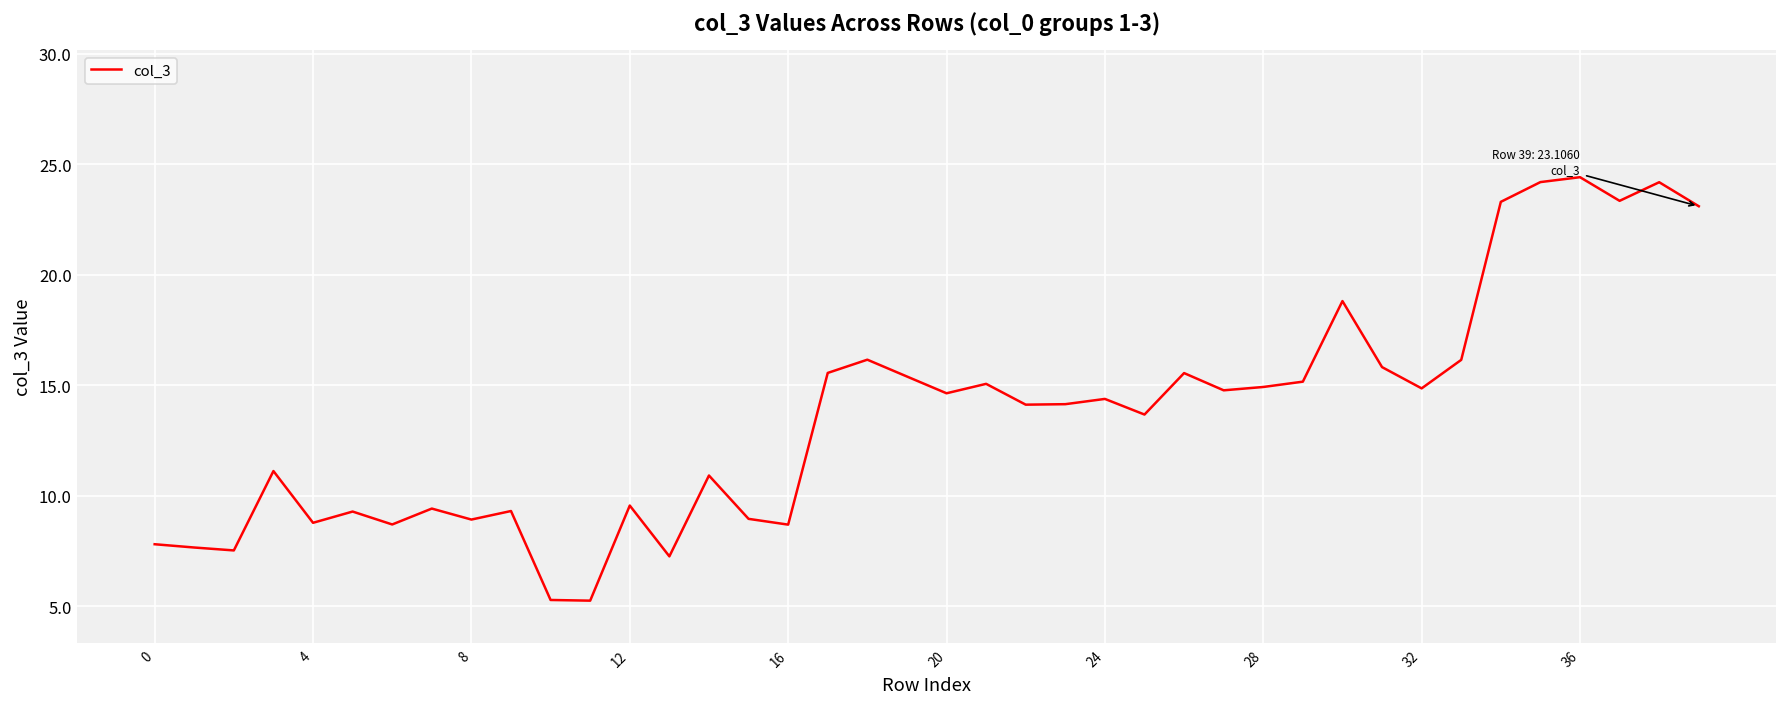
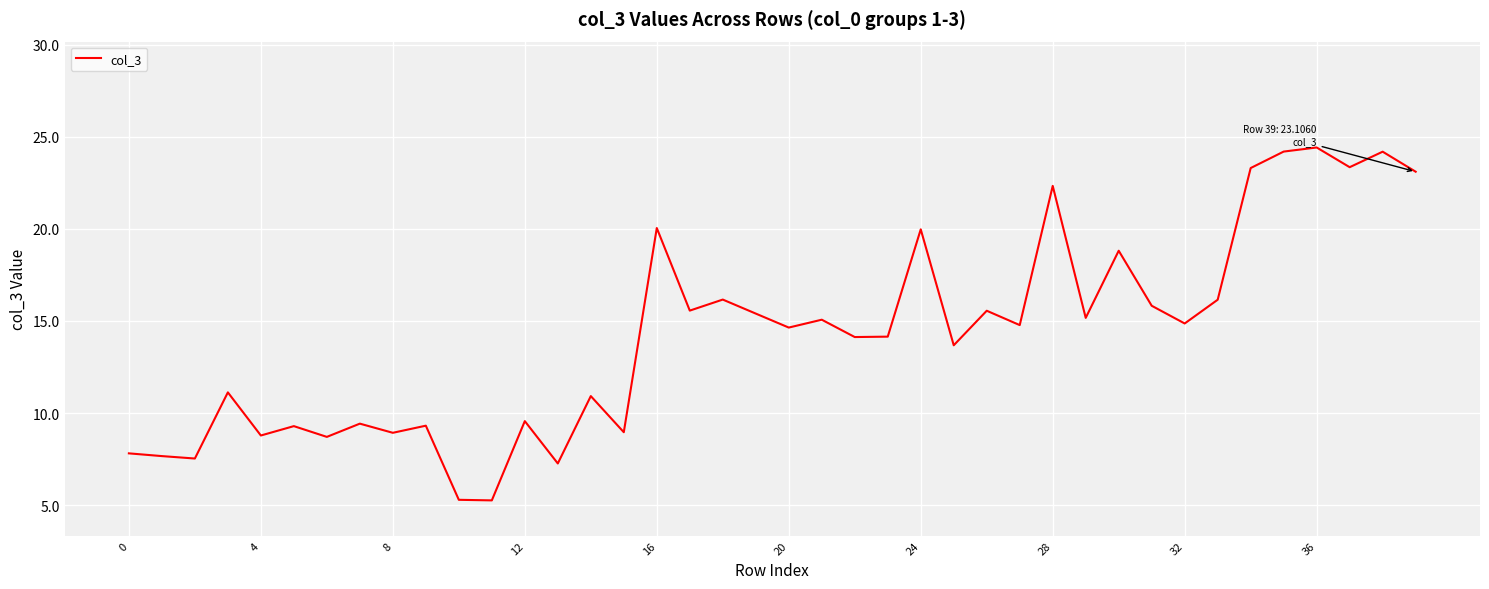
16: 8.7 -> 20.0
24: 14.4 -> 20.0
28: 14.9 -> 22.3
